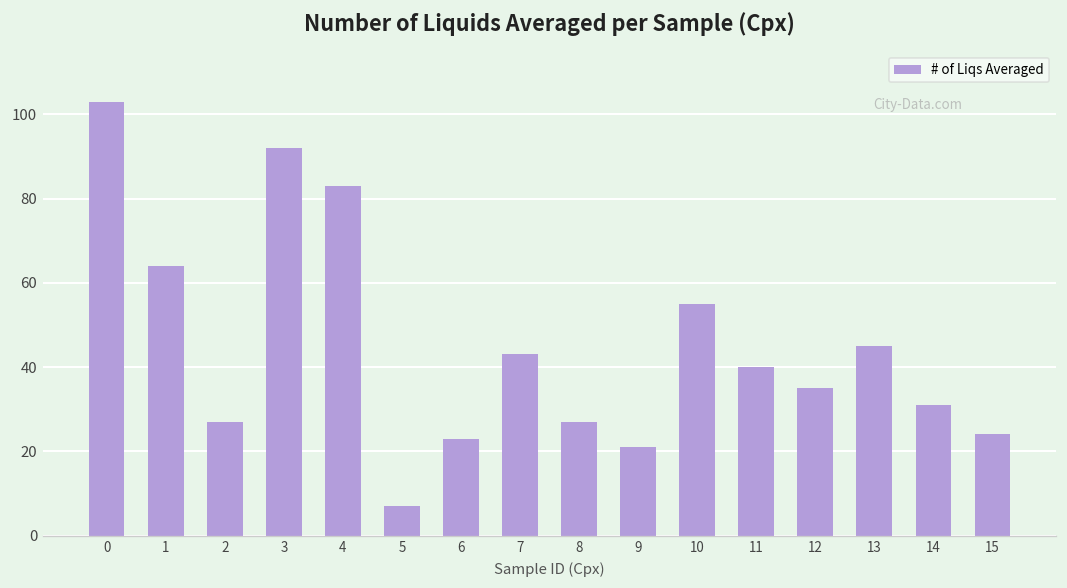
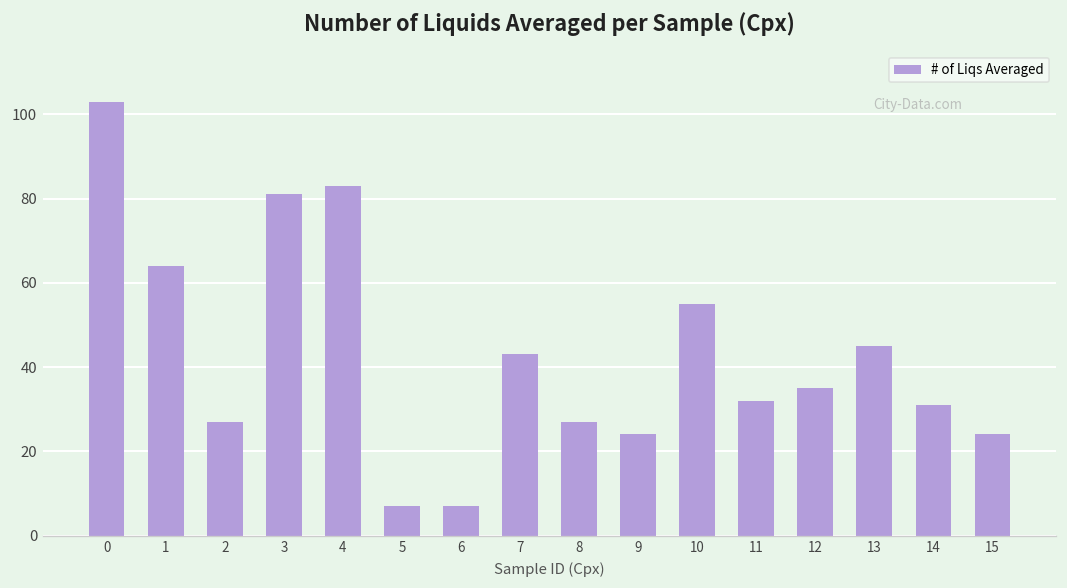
3: 92 -> 81
6: 23 -> 7
9: 21 -> 24
11: 40 -> 32
